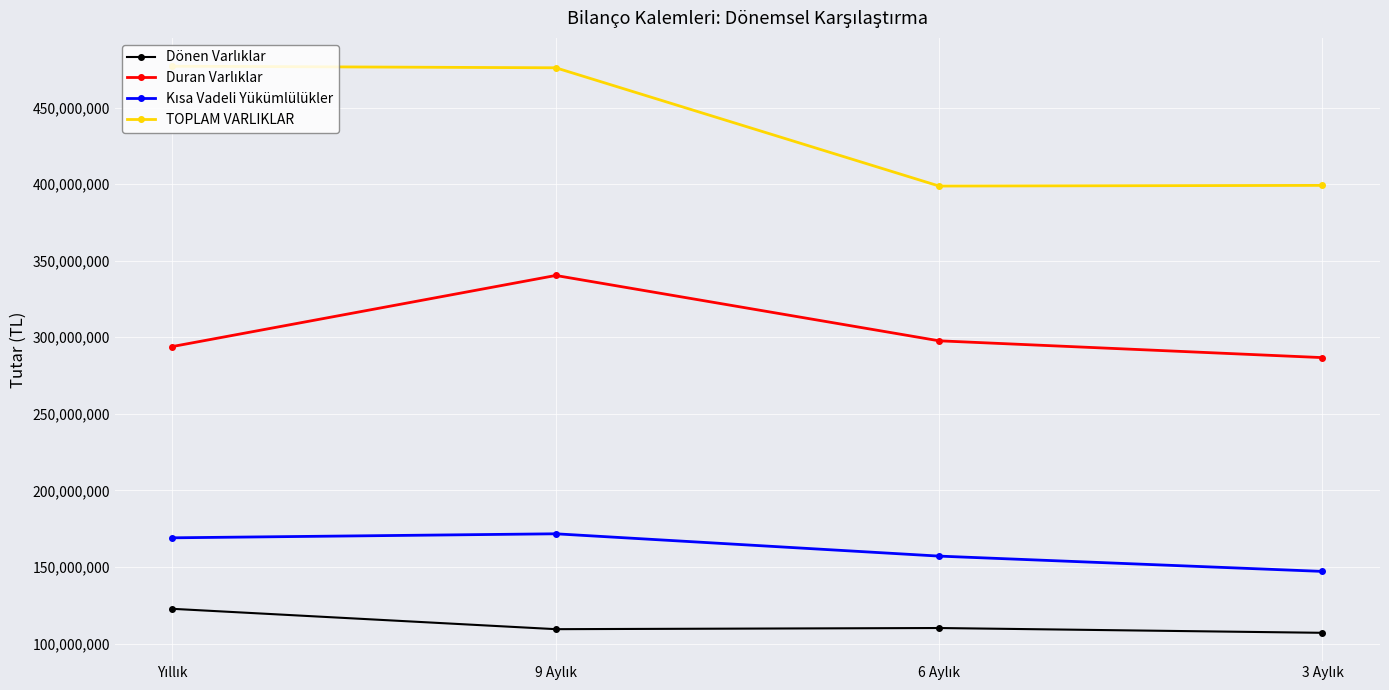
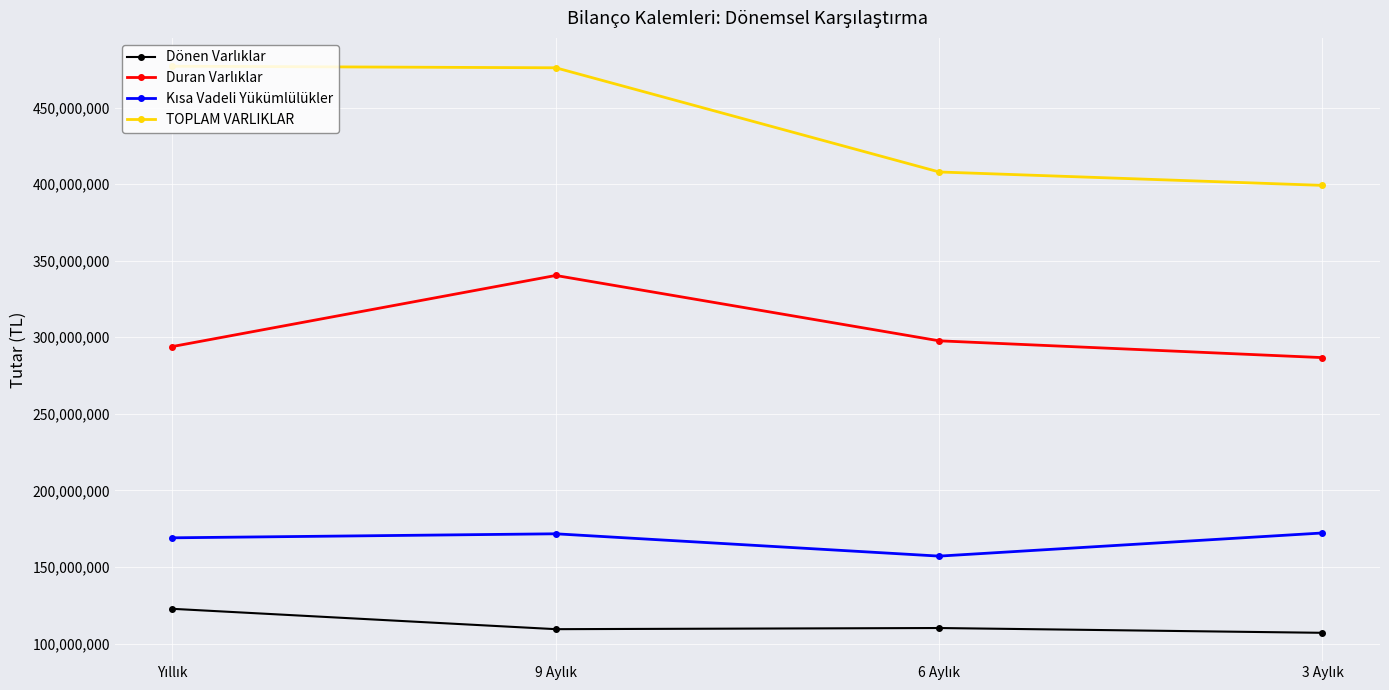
TOPLAM VARLIKLAR, 6 Aylık: 399,000,000 -> 408,000,000
Kısa Vadeli Yükümlülükler, 3 Aylık: 147,000,000 -> 172,000,000
